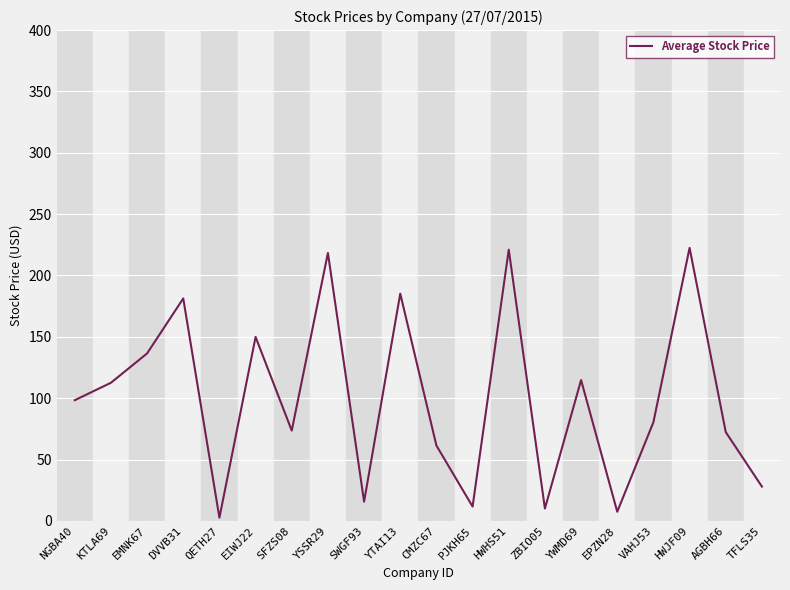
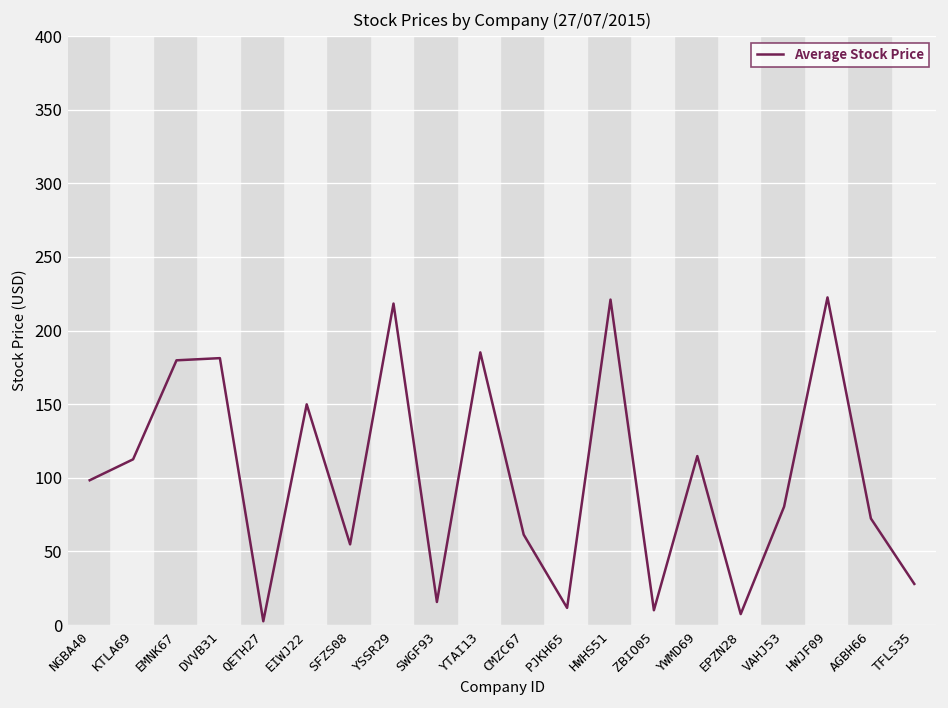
EMNK67: 136 -> 180
SFZS08: 74 -> 55
